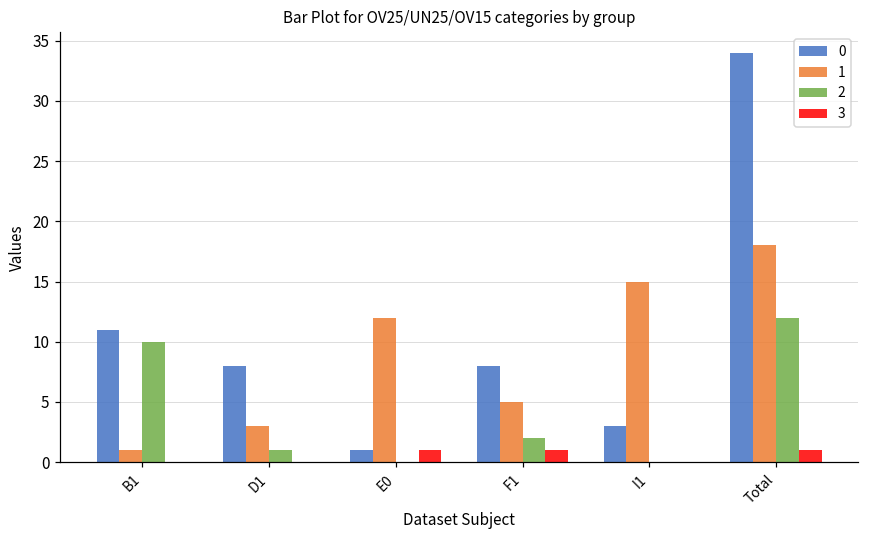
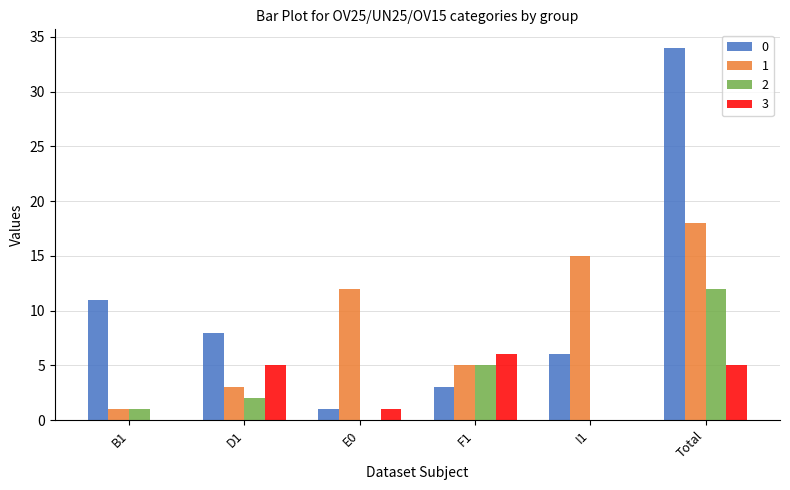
2, B1: 10 -> 1
2, D1: 1 -> 2
3, D1: 0 -> 5
0, F1: 8 -> 3
2, F1: 2 -> 5
3, F1: 1 -> 6
0, I1: 3 -> 6
3, Total: 1 -> 5
